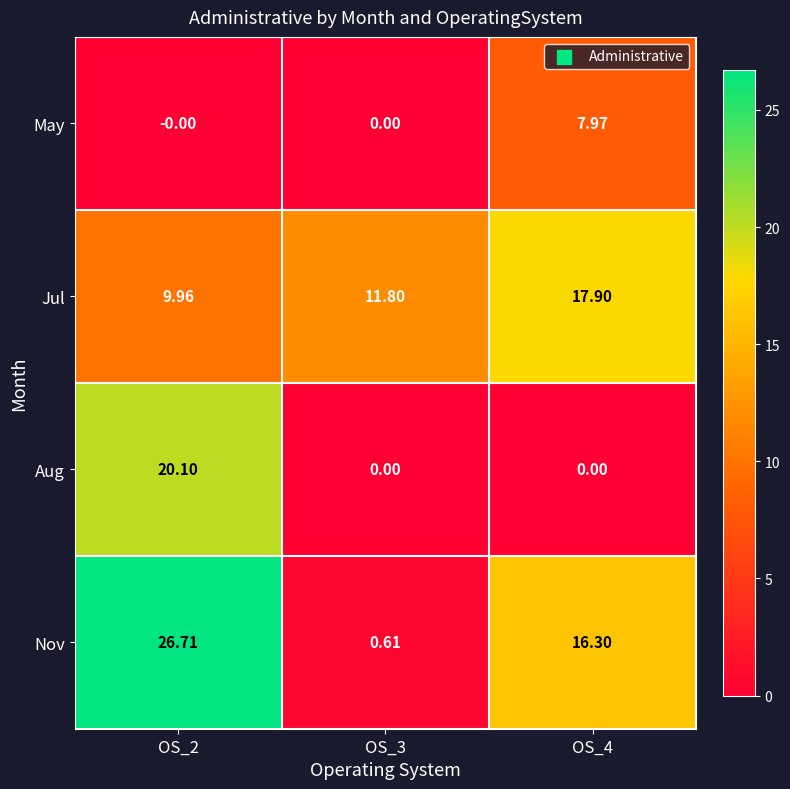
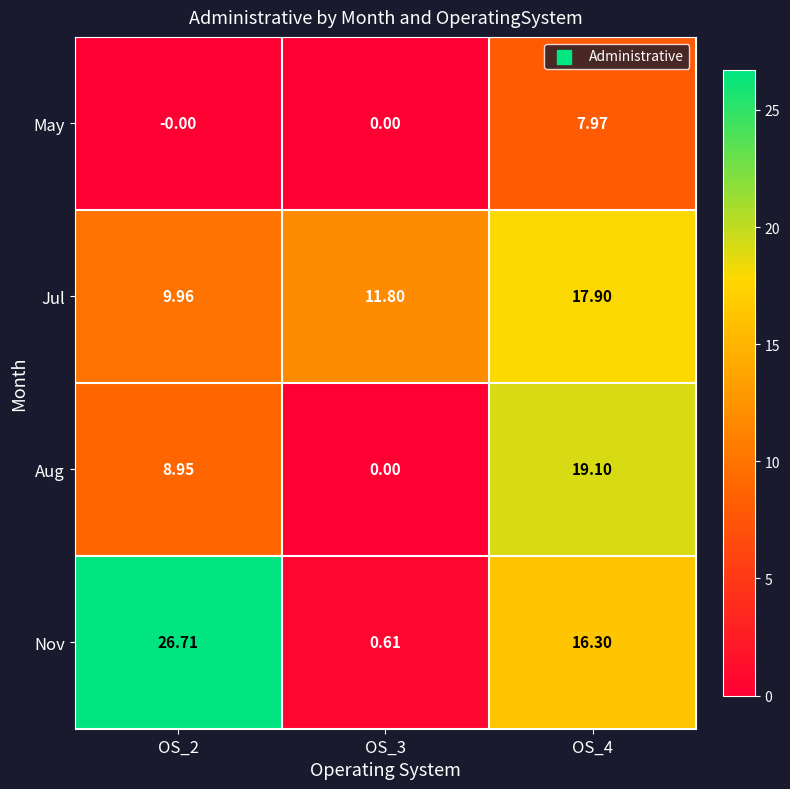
Aug, OS_2: 20.10 -> 8.95
Aug, OS_4: 0.00 -> 19.10
